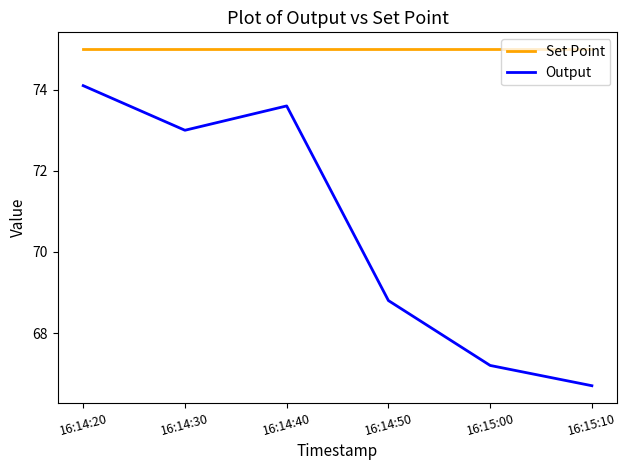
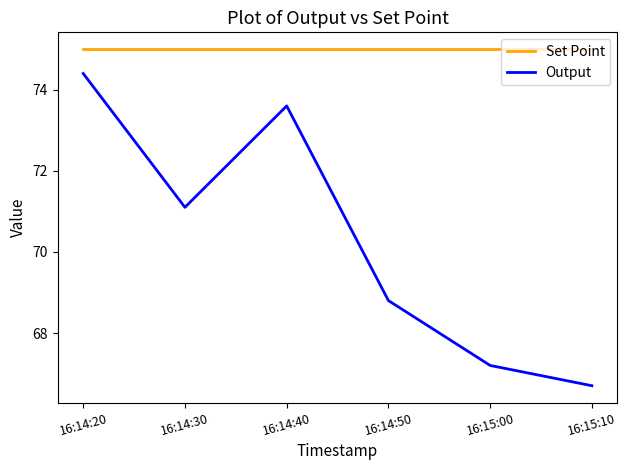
Output, 16:14:20: 74.1 -> 74.4
Output, 16:14:30: 73.0 -> 71.1
